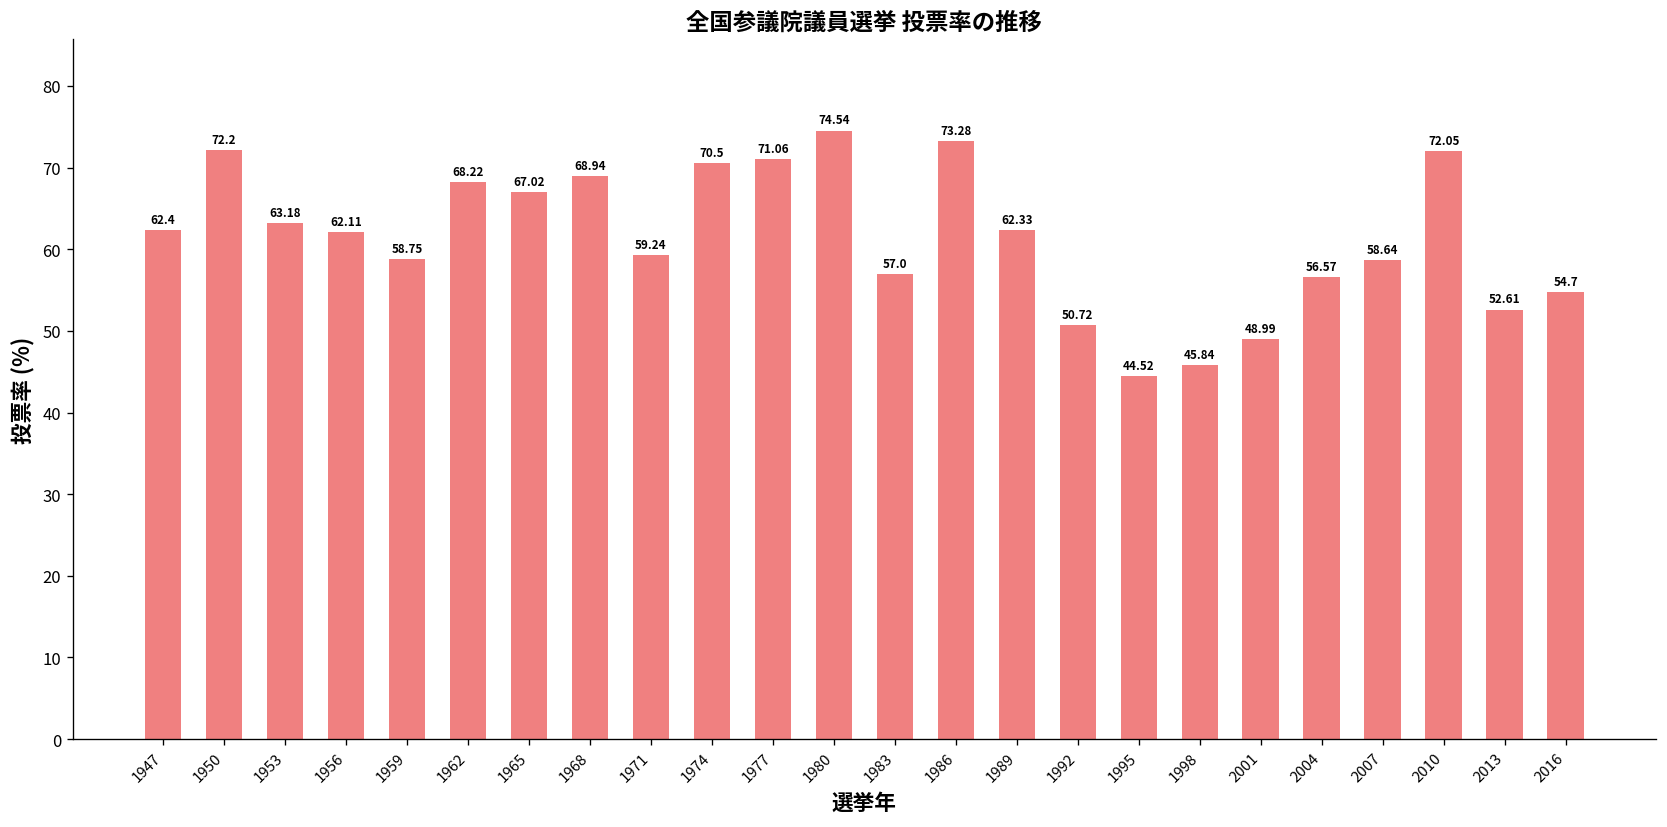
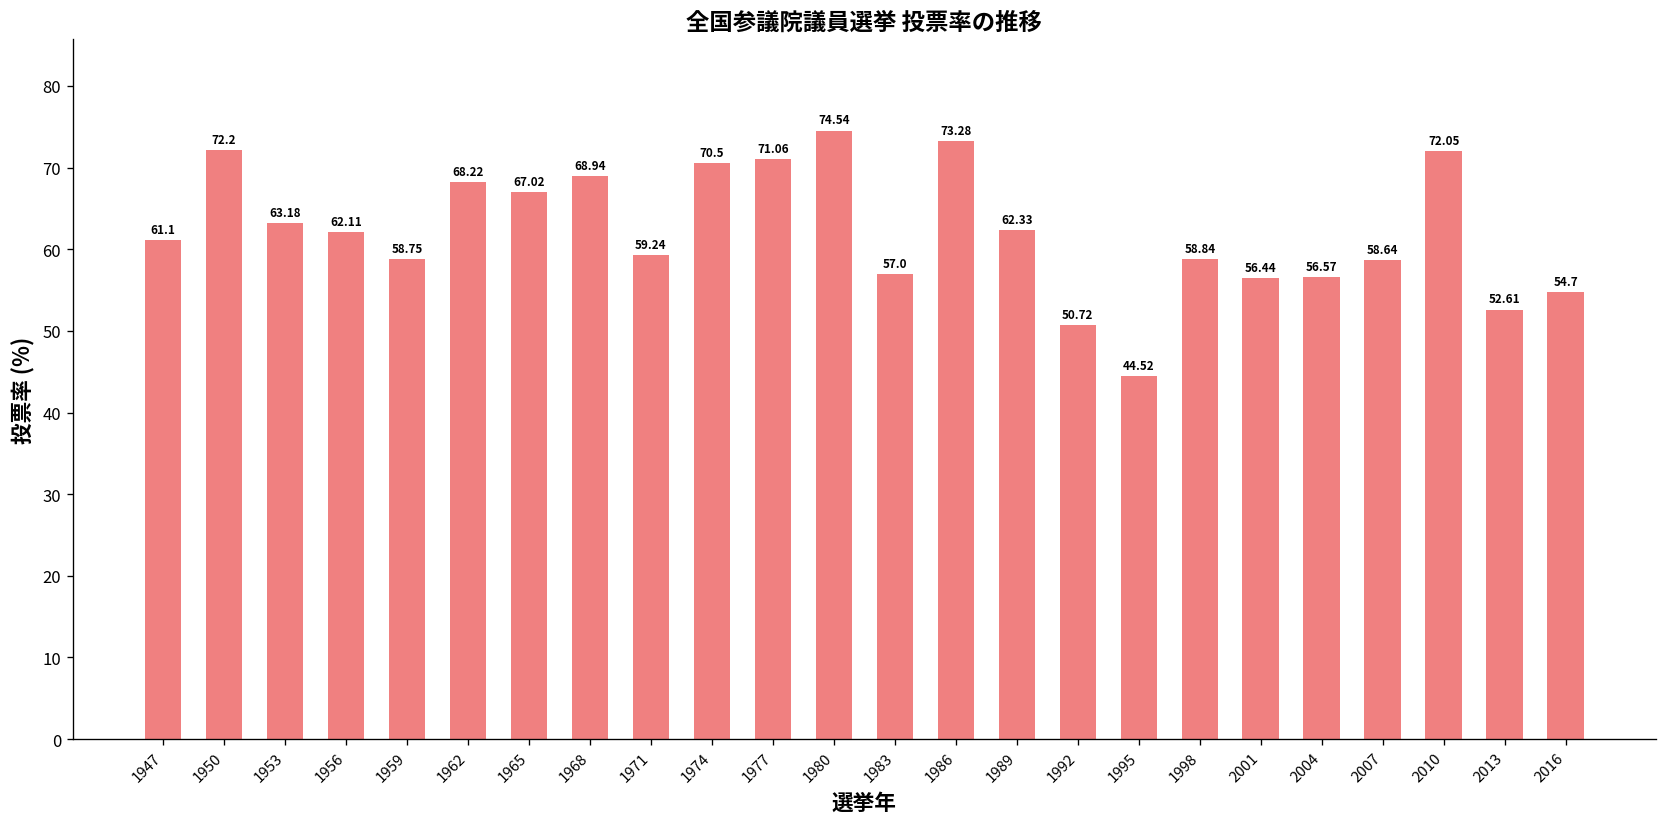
1947: 62.4 -> 61.1
1998: 45.84 -> 58.84
2001: 48.99 -> 56.44
